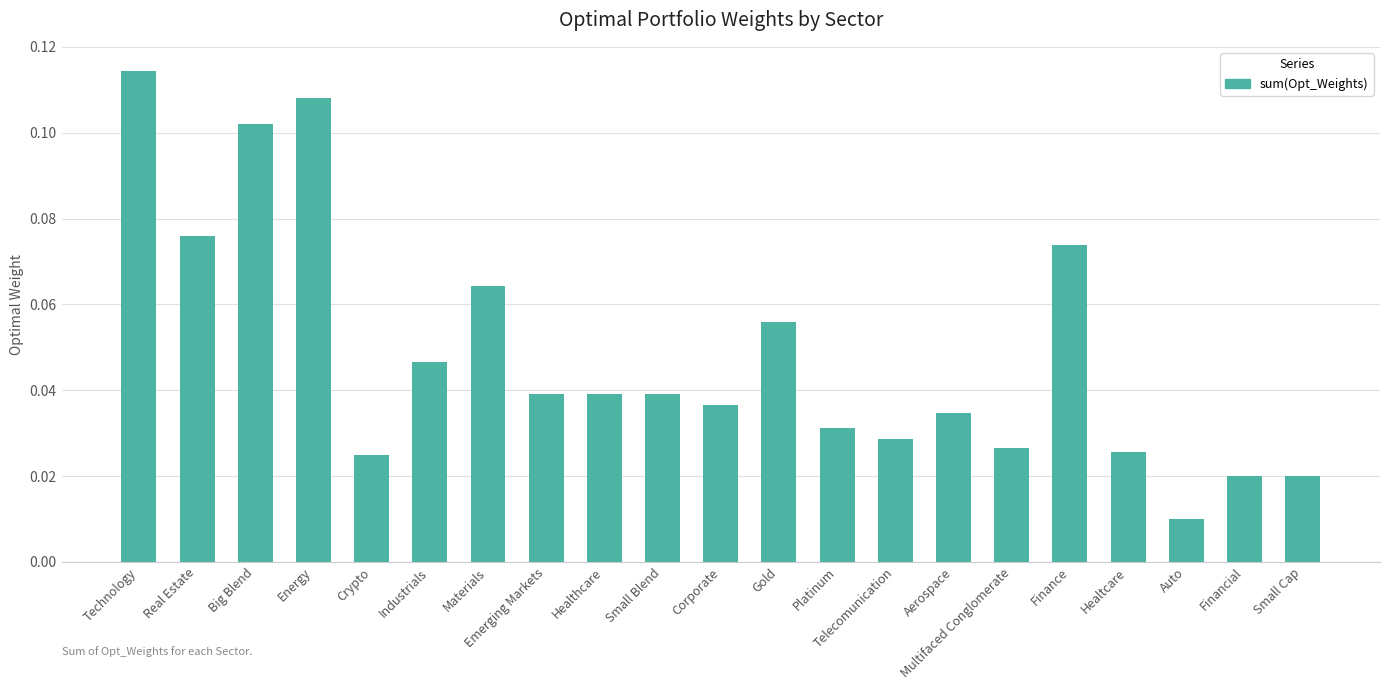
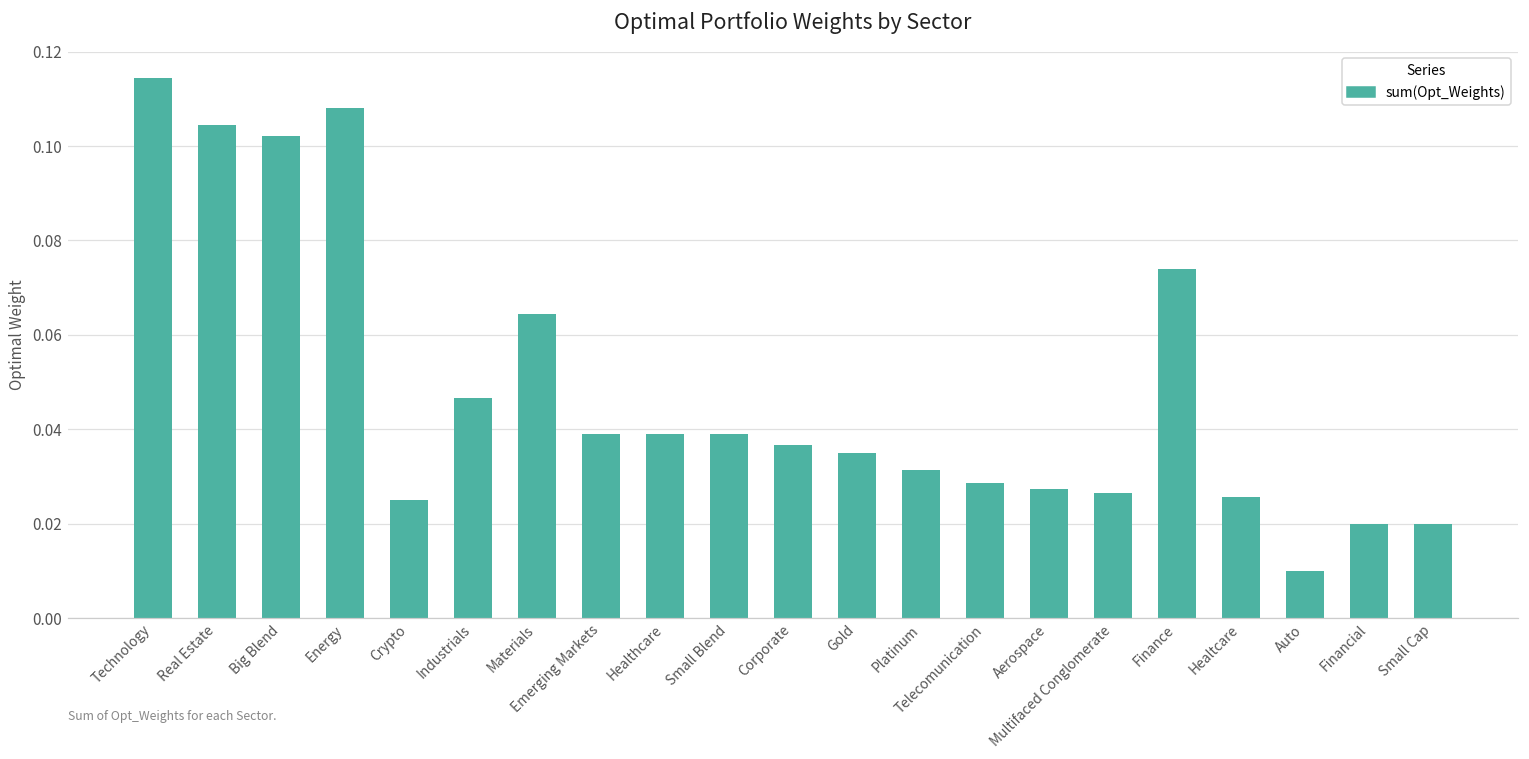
Real Estate: 0.076 -> 0.104
Gold: 0.056 -> 0.035
Aerospace: 0.035 -> 0.027
